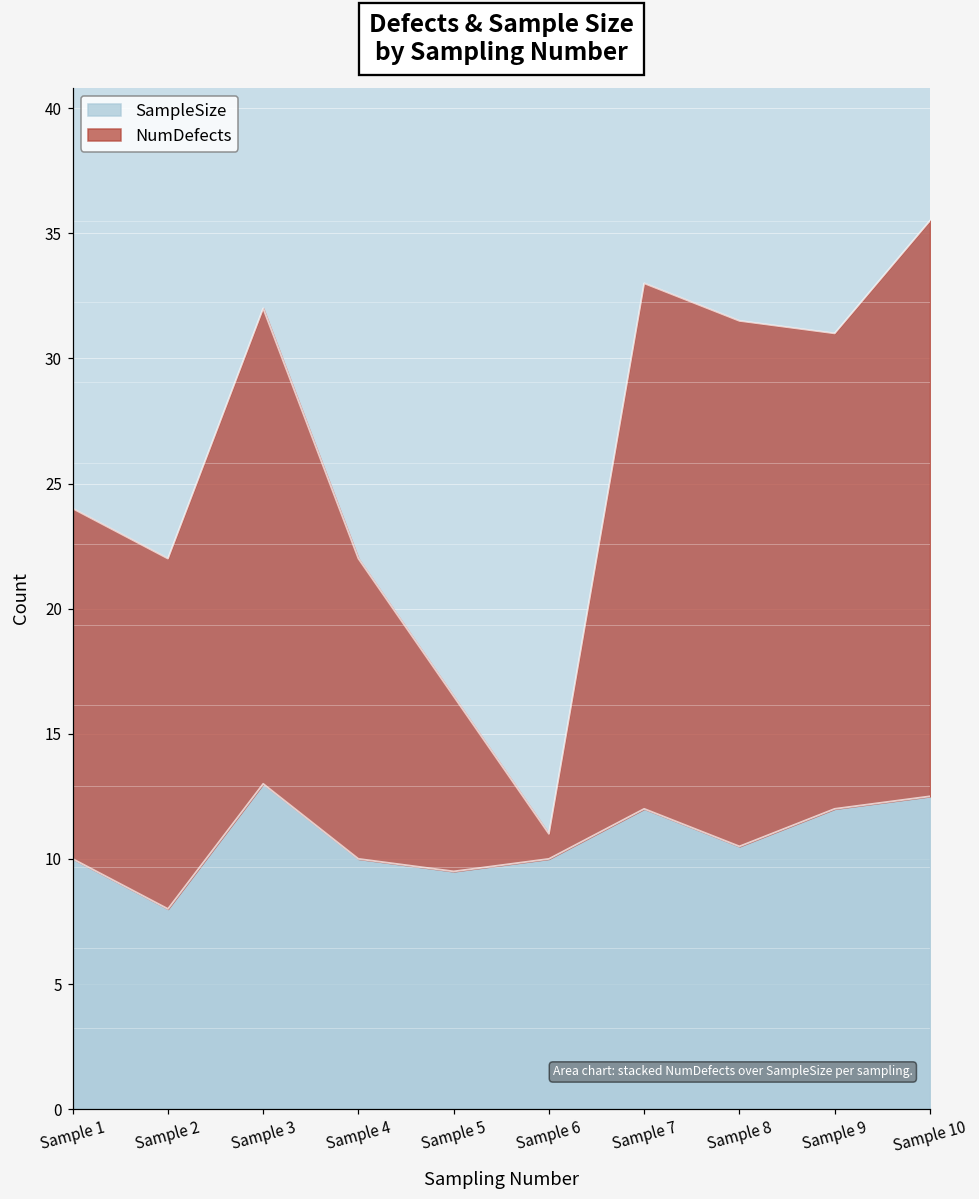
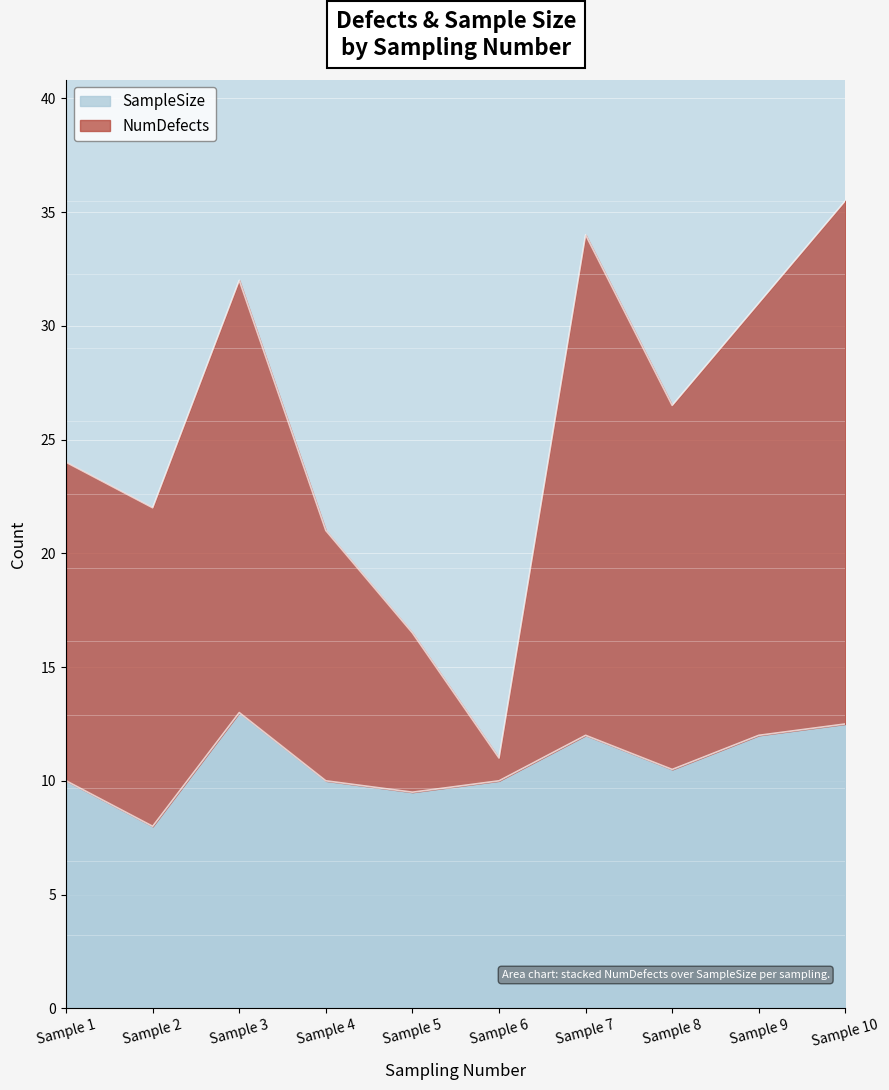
NumDefects, Sample 4: 12 -> 11
NumDefects, Sample 7: 21 -> 22
NumDefects, Sample 8: 21 -> 16
